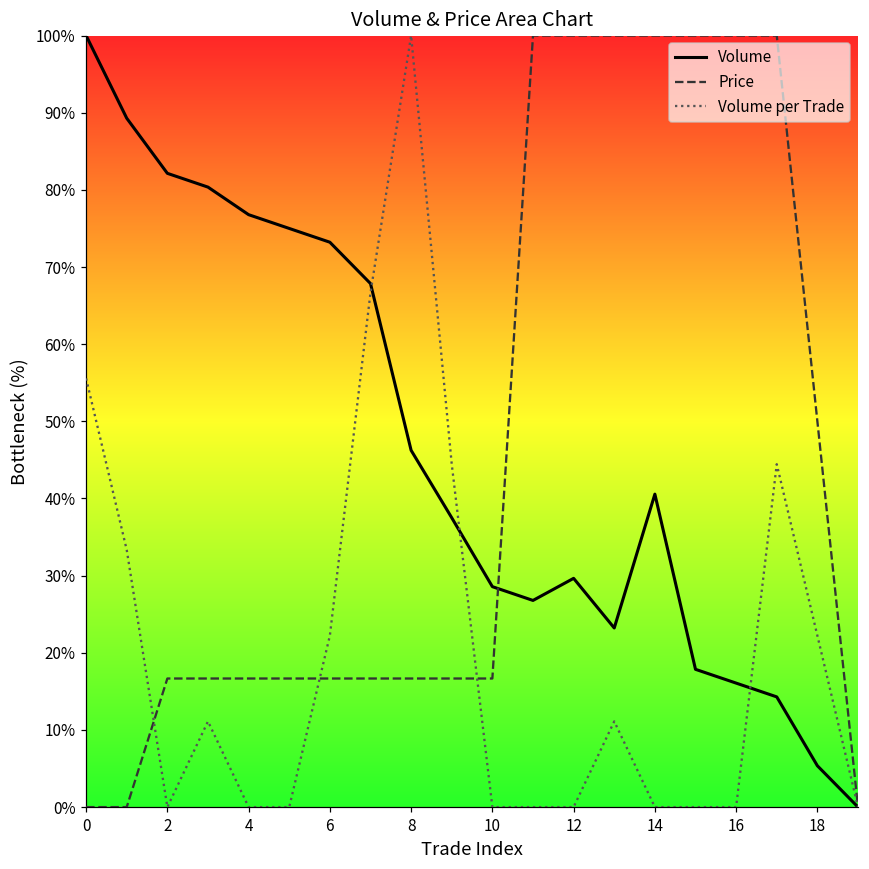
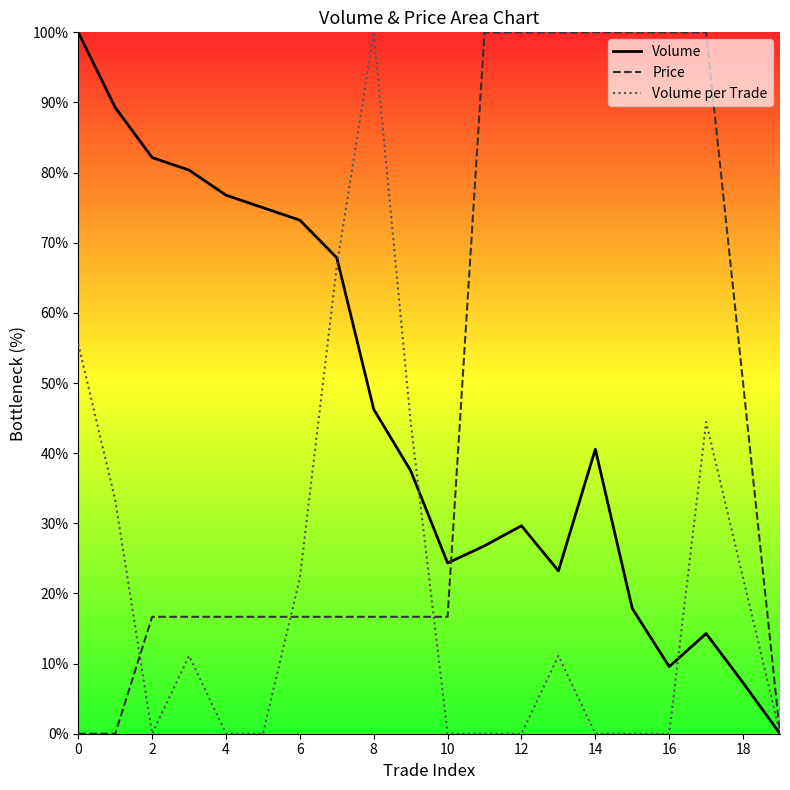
Volume, 10: 29% -> 24%
Volume, 16: 16% -> 10%
Volume, 18: 5% -> 7%
